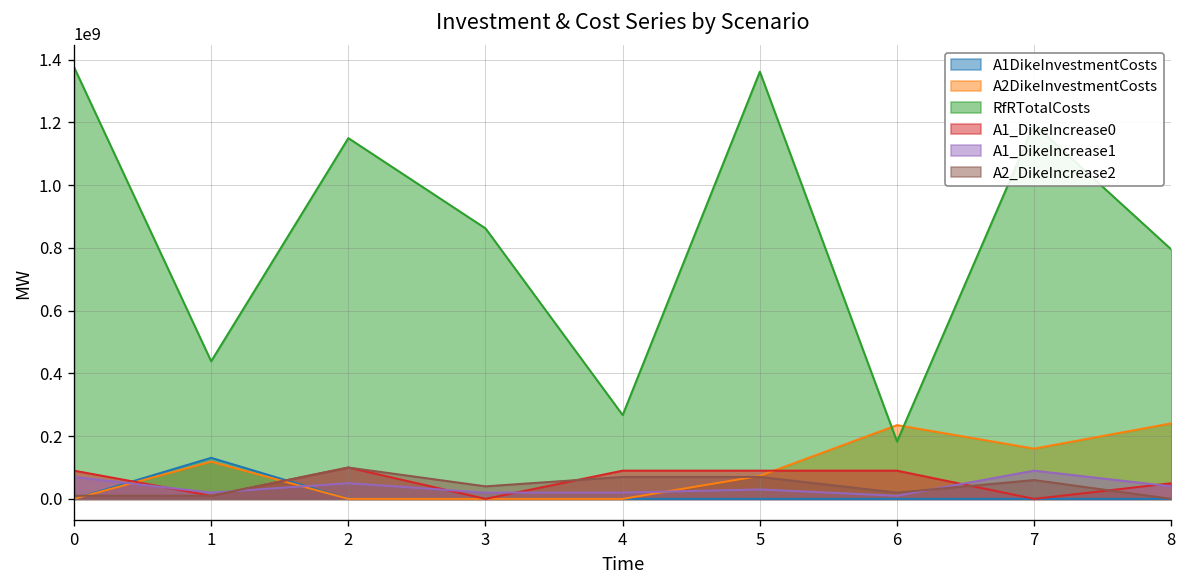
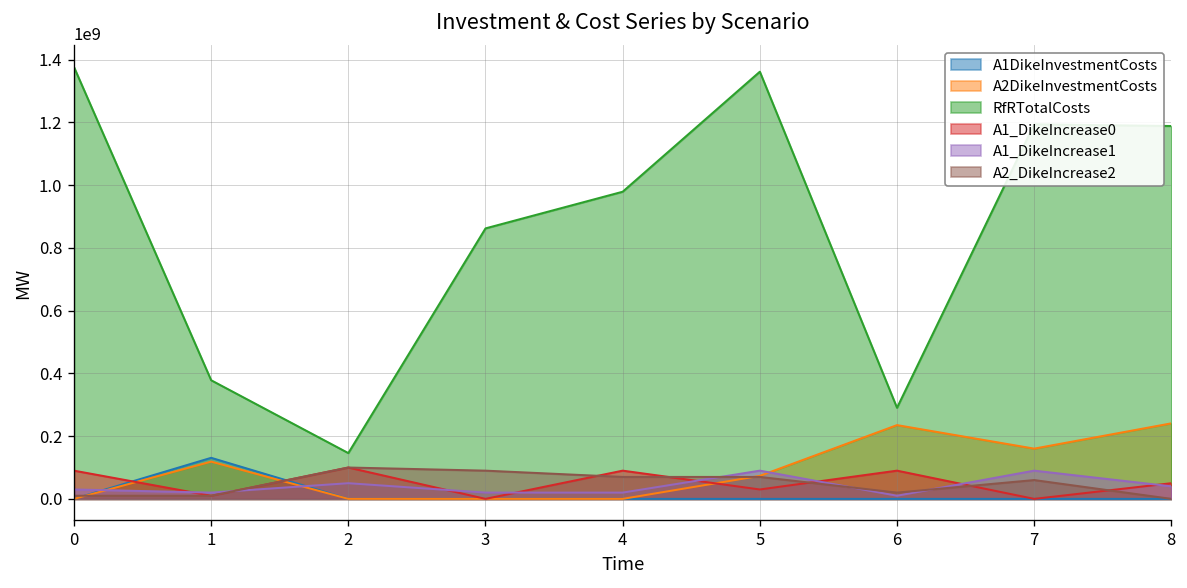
A1_DikeIncrease1, 0: 70000000 -> 30000000
RfRTotalCosts, 1: 440000000 -> 380000000
RfRTotalCosts, 2: 1150000000 -> 150000000
A2_DikeIncrease2, 3: 40000000 -> 90000000
RfRTotalCosts, 4: 270000000 -> 980000000
A1_DikeIncrease0, 5: 90000000 -> 30000000
A1_DikeIncrease1, 5: 30000000 -> 90000000
RfRTotalCosts, 6: 180000000 -> 290000000
RfRTotalCosts, 8: 800000000 -> 1190000000
